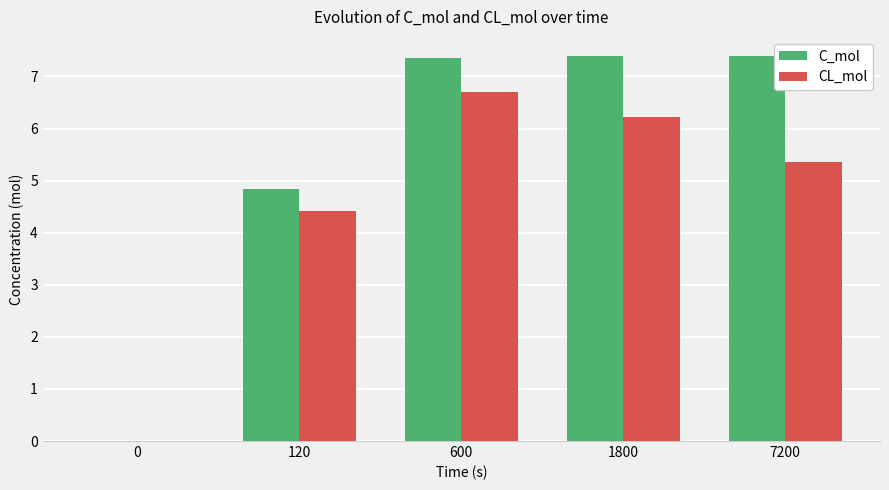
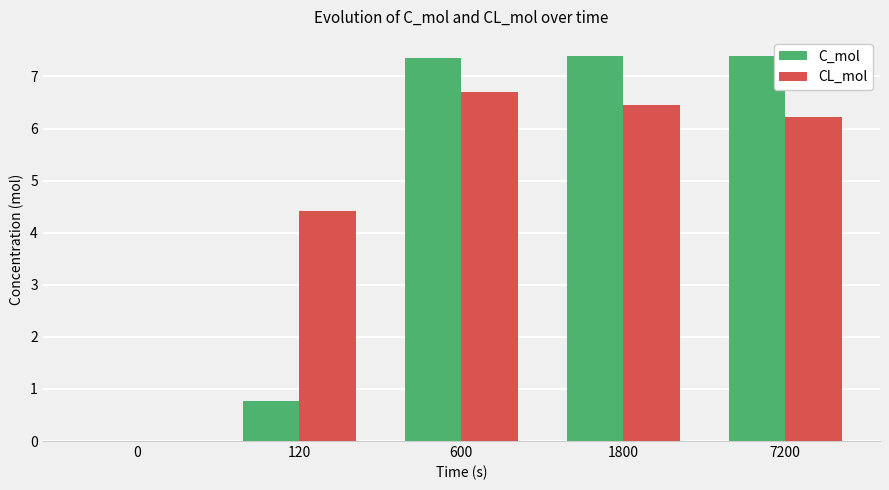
C_mol, 120: 4.8 -> 0.8
CL_mol, 1800: 6.2 -> 6.5
CL_mol, 7200: 5.3 -> 6.2
